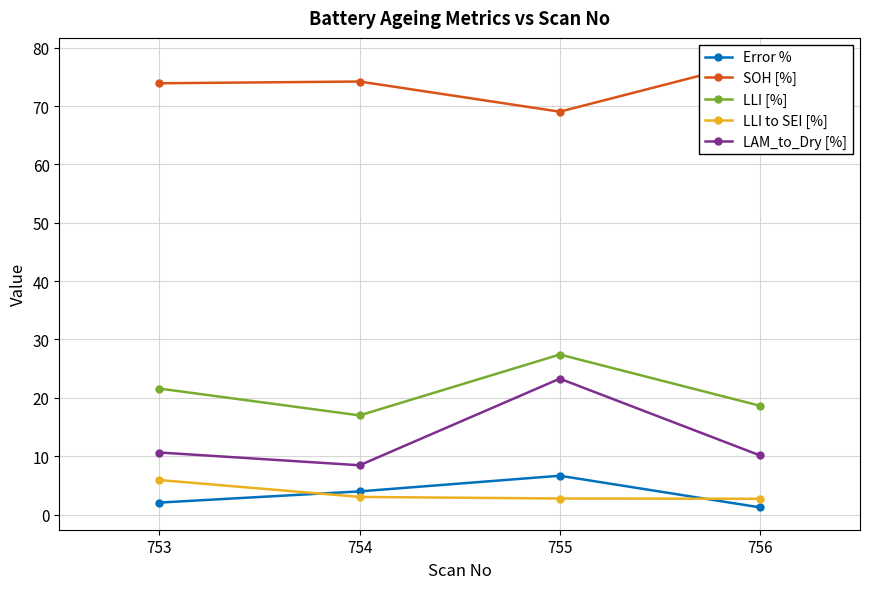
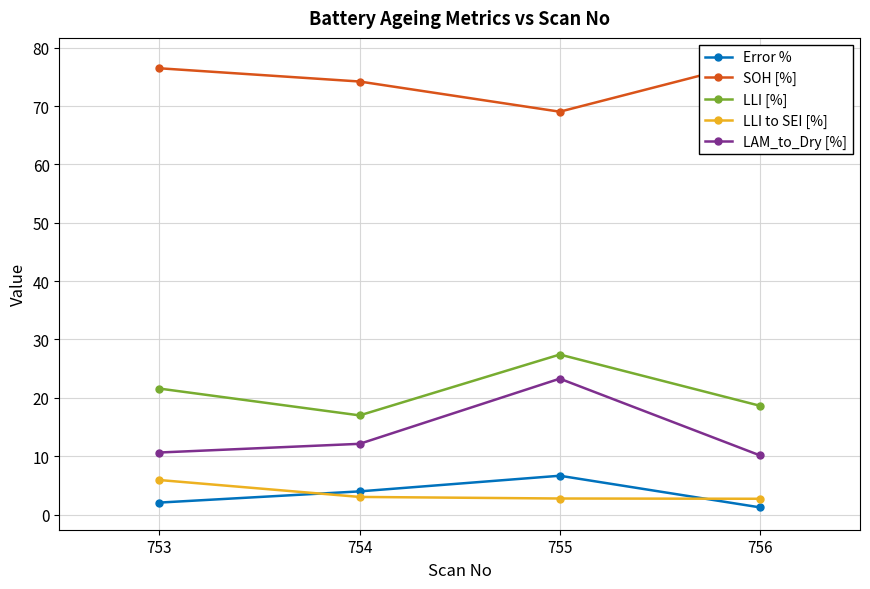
SOH [%], 753: 74 -> 76
LAM_to_Dry [%], 754: 8 -> 12
